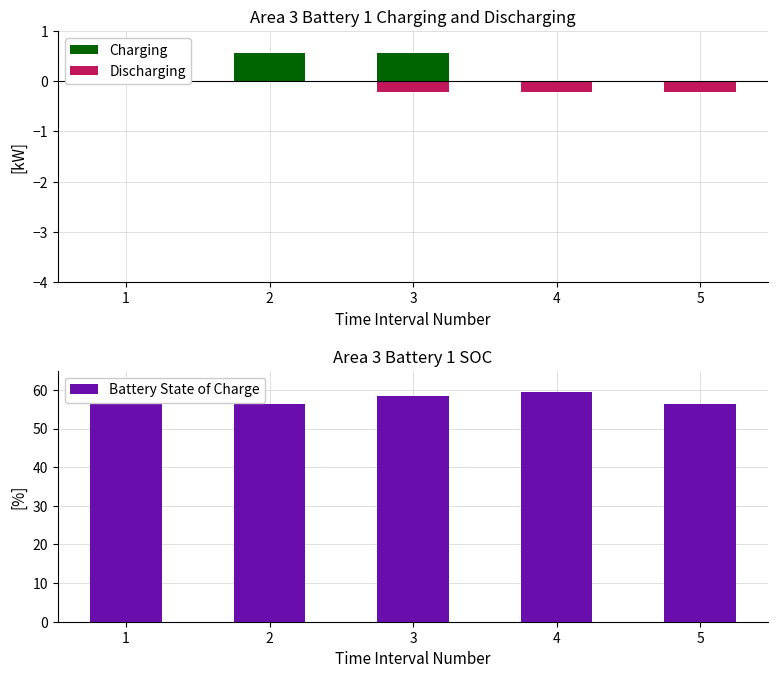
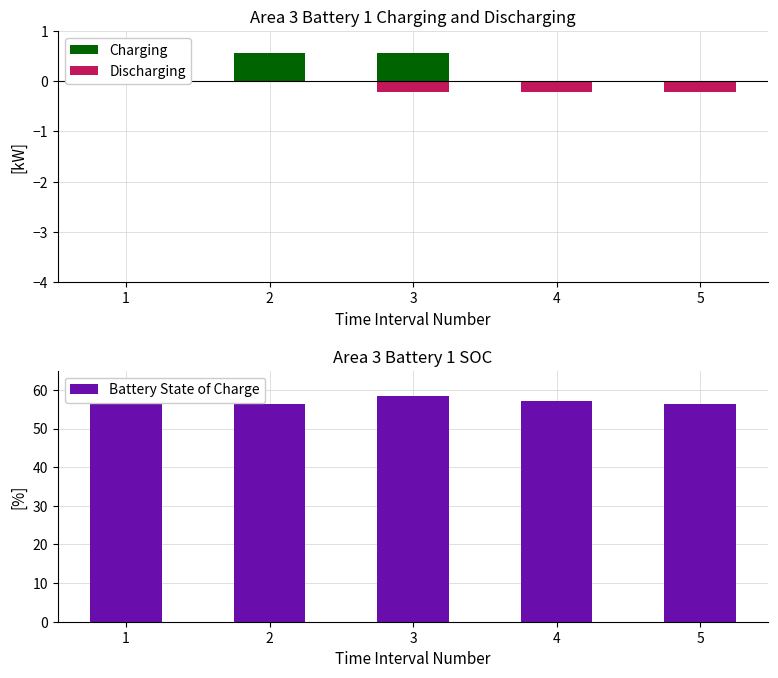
Area 3 Battery 1 SOC, 4: 59 -> 57
